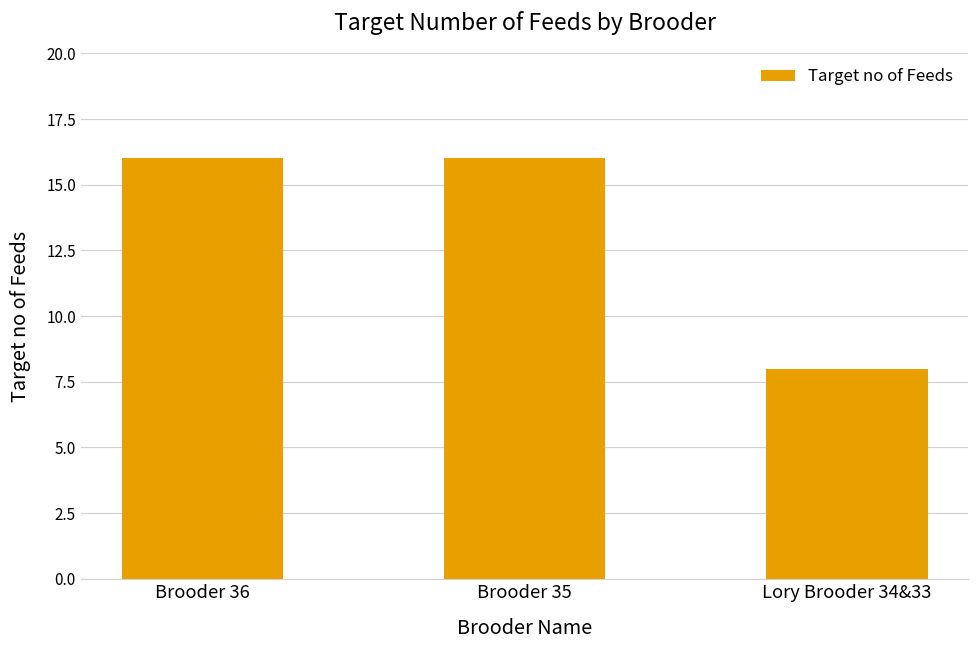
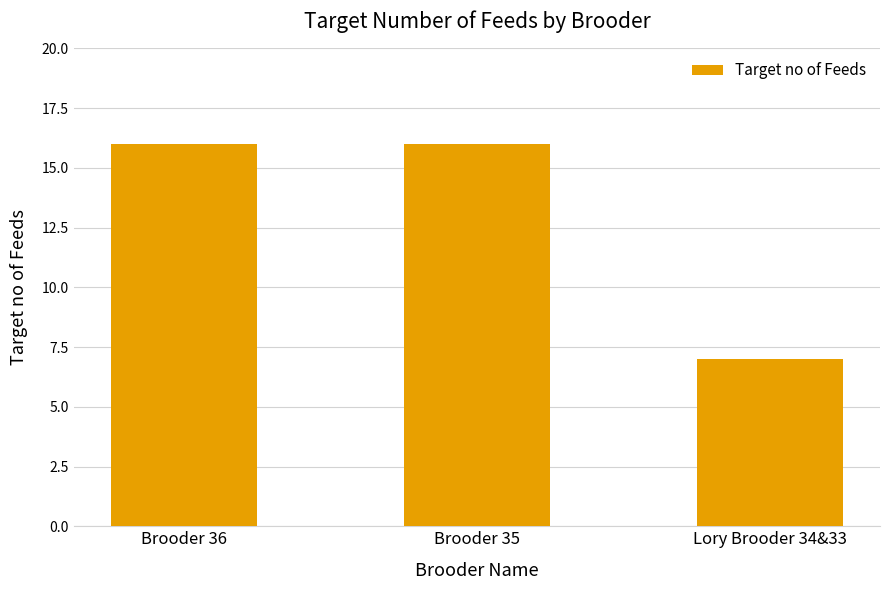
Lory Brooder 34&33: 8 -> 7
